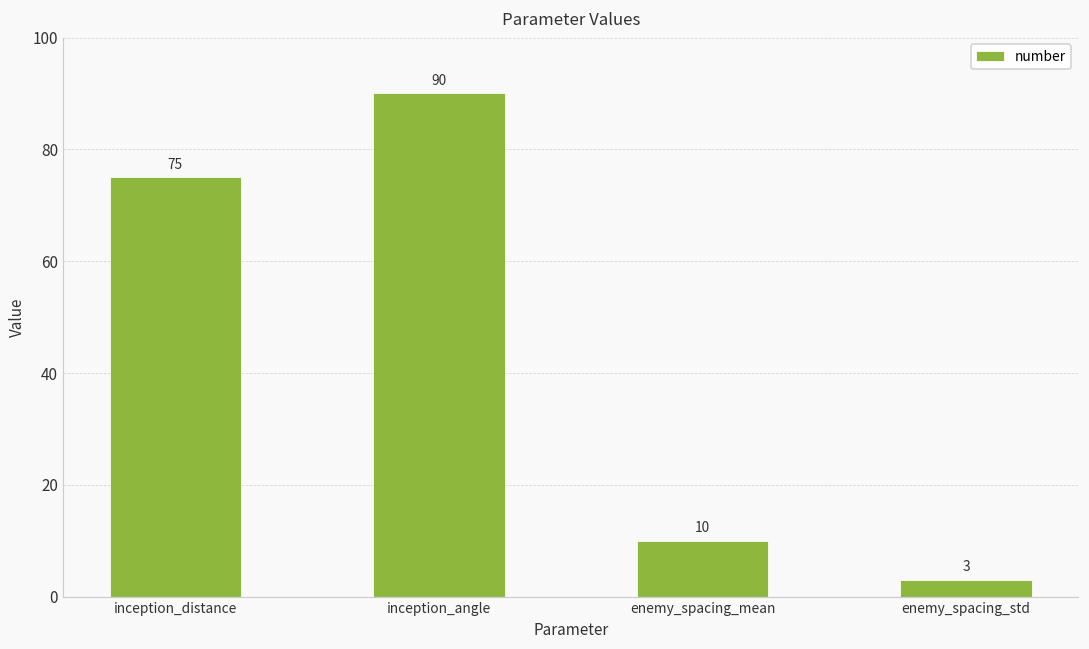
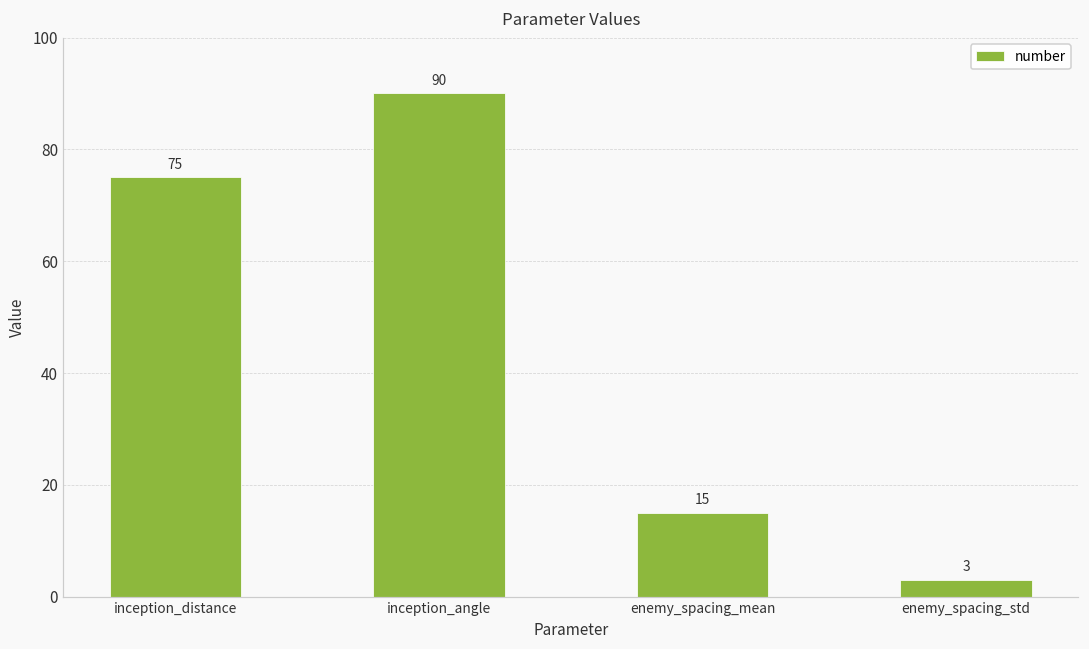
enemy_spacing_mean: 10 -> 15
